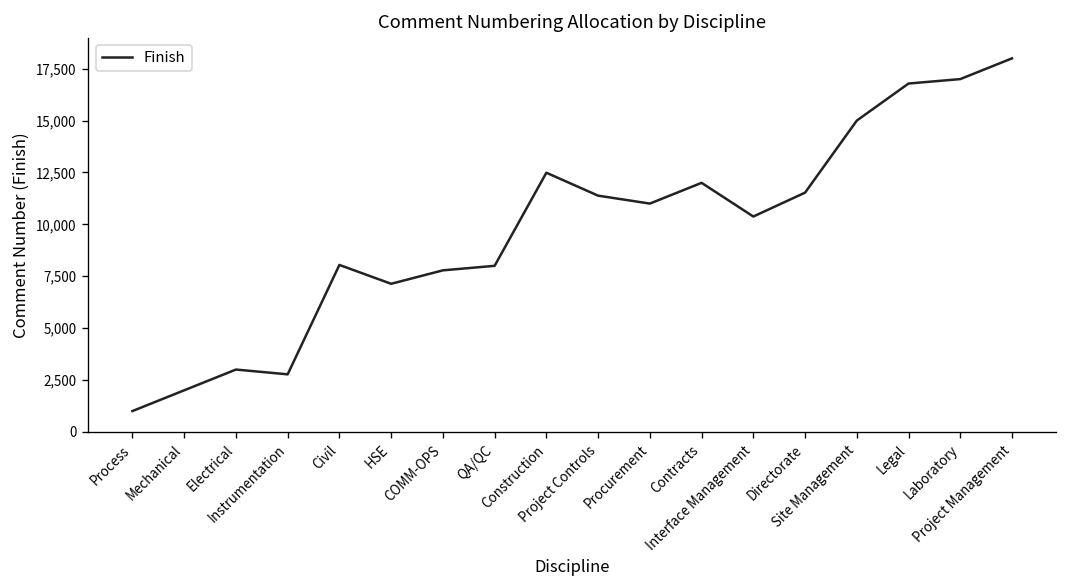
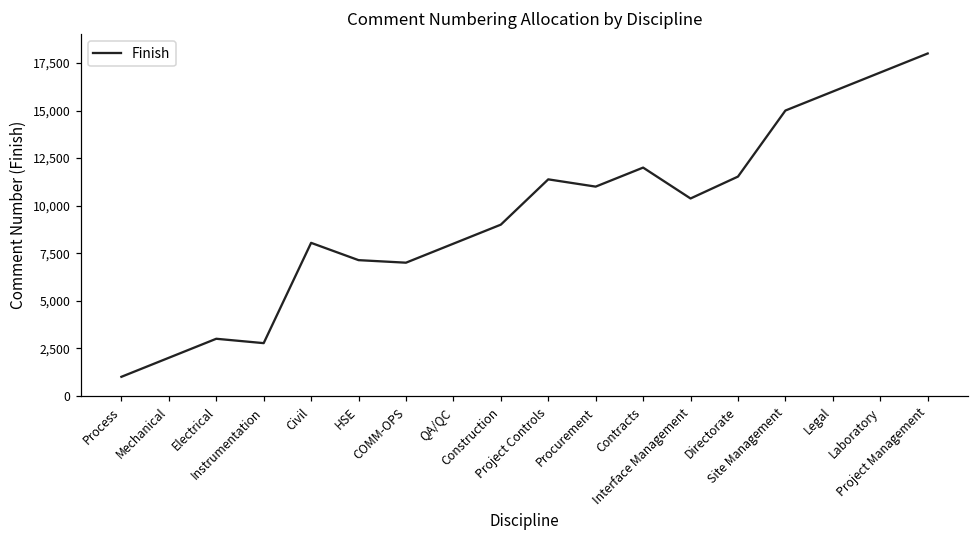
COMM-OPS: 7,800 -> 7,000
Construction: 12,500 -> 9,000
Legal: 16,800 -> 16,000
